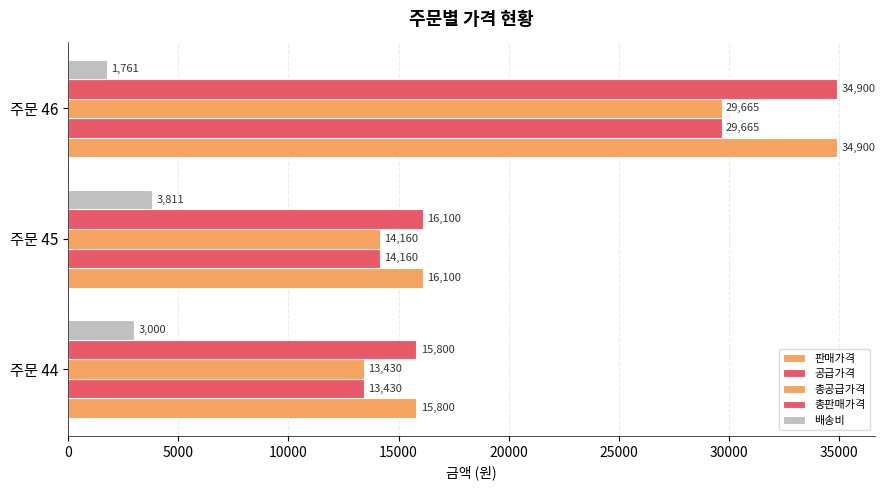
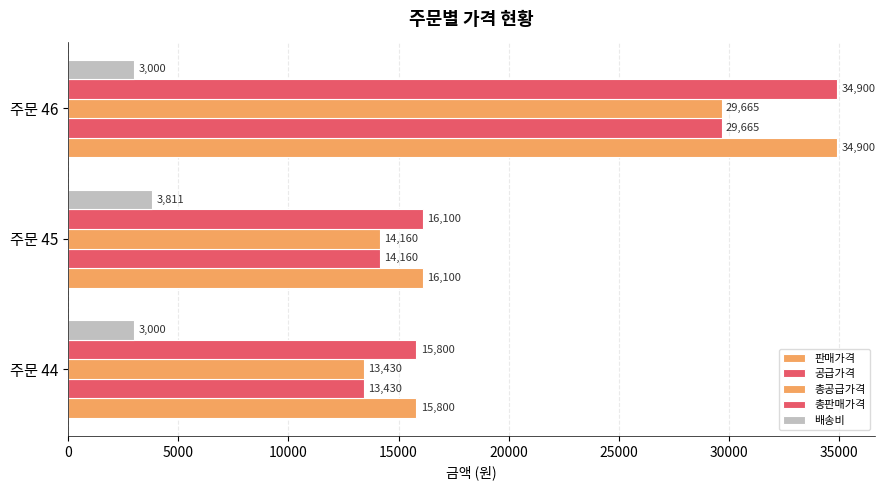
배송비, 주문 46: 1,761 -> 3,000
